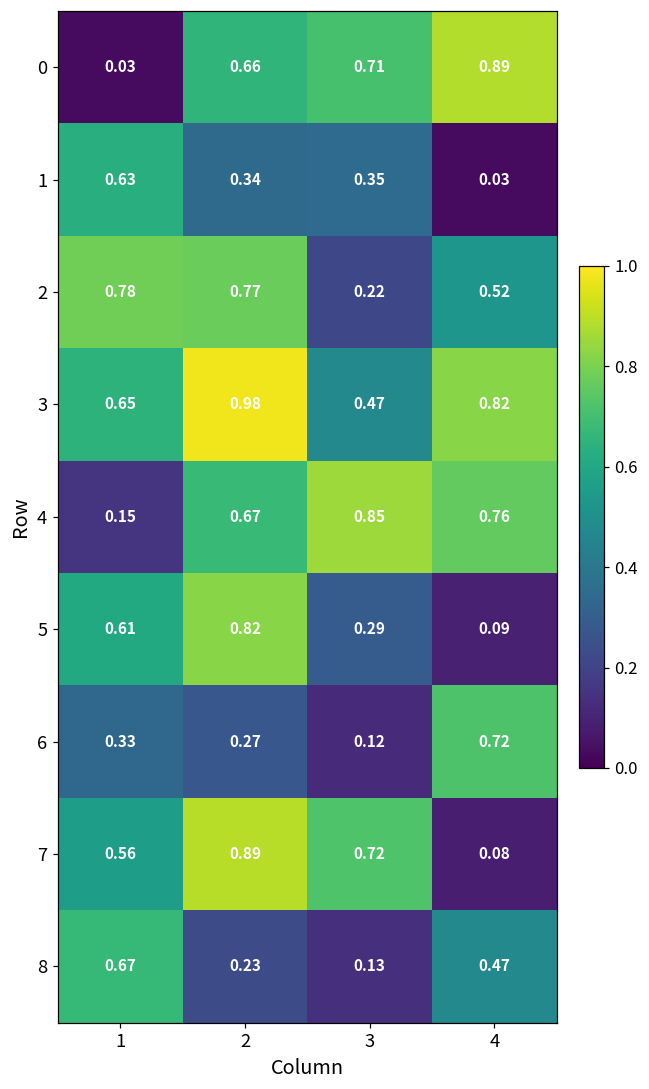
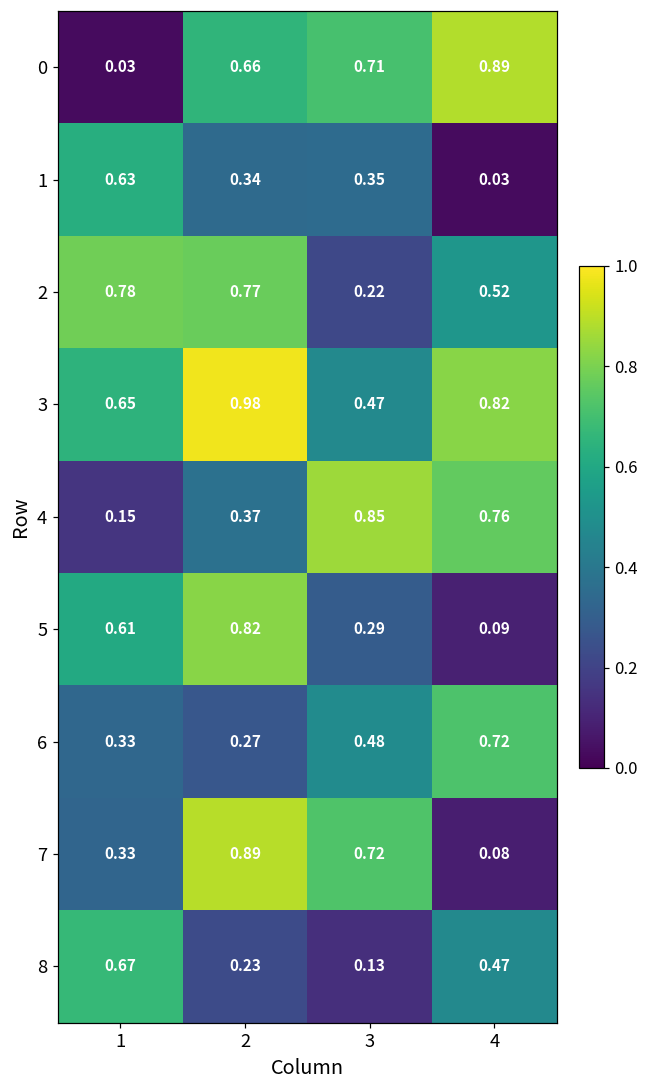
4, 2: 0.67 -> 0.37
6, 3: 0.12 -> 0.48
7, 1: 0.56 -> 0.33
